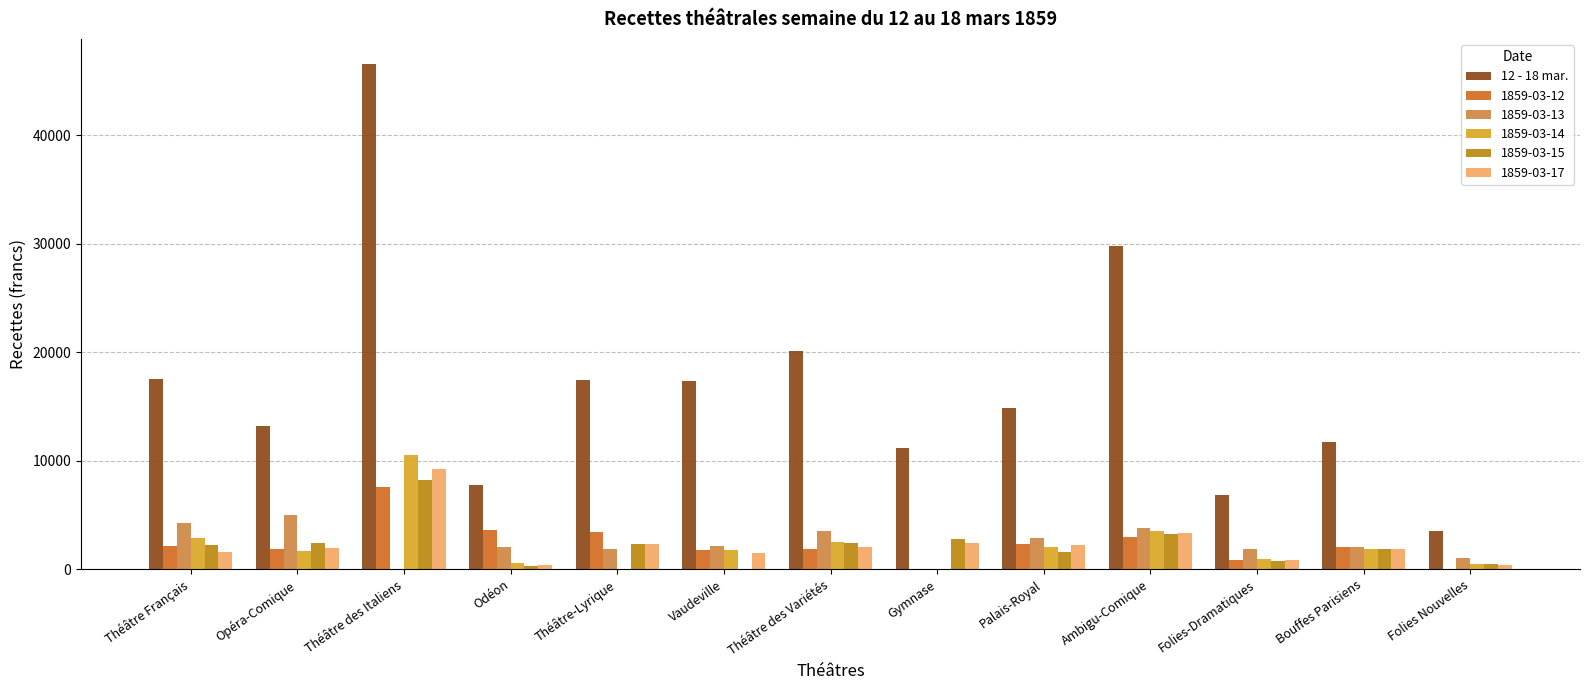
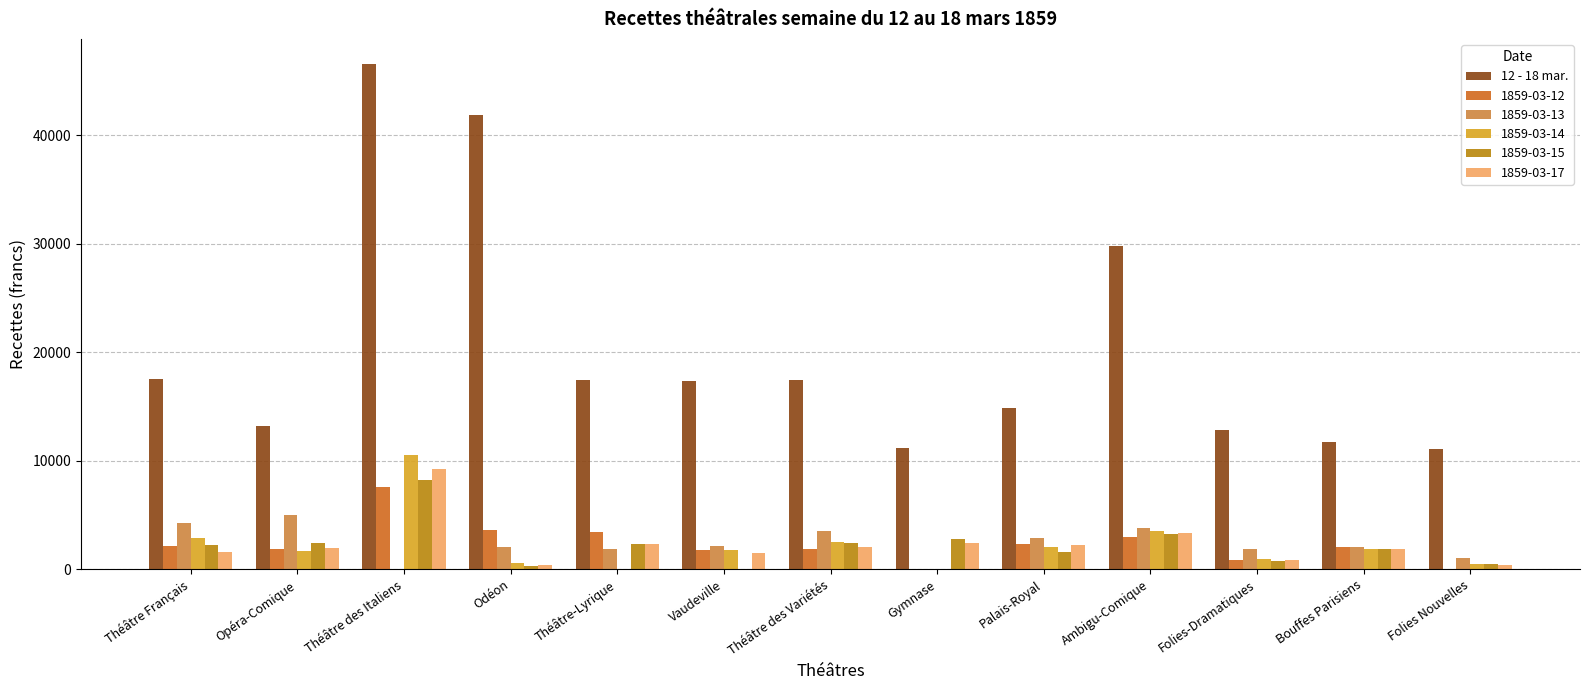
12 - 18 mar., Odéon: 7800 -> 41800
12 - 18 mar., Théâtre des Variétés: 20100 -> 17400
12 - 18 mar., Folies-Dramatiques: 6800 -> 12900
12 - 18 mar., Folies Nouvelles: 3500 -> 11100
